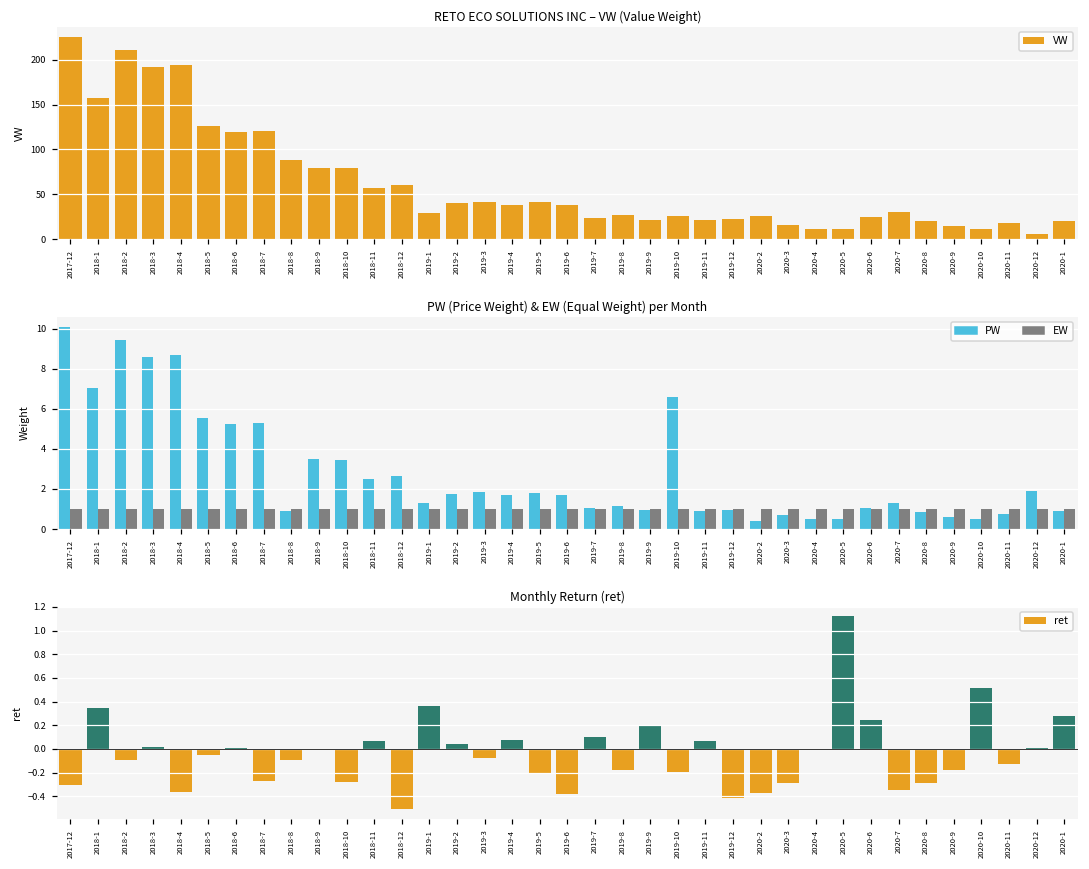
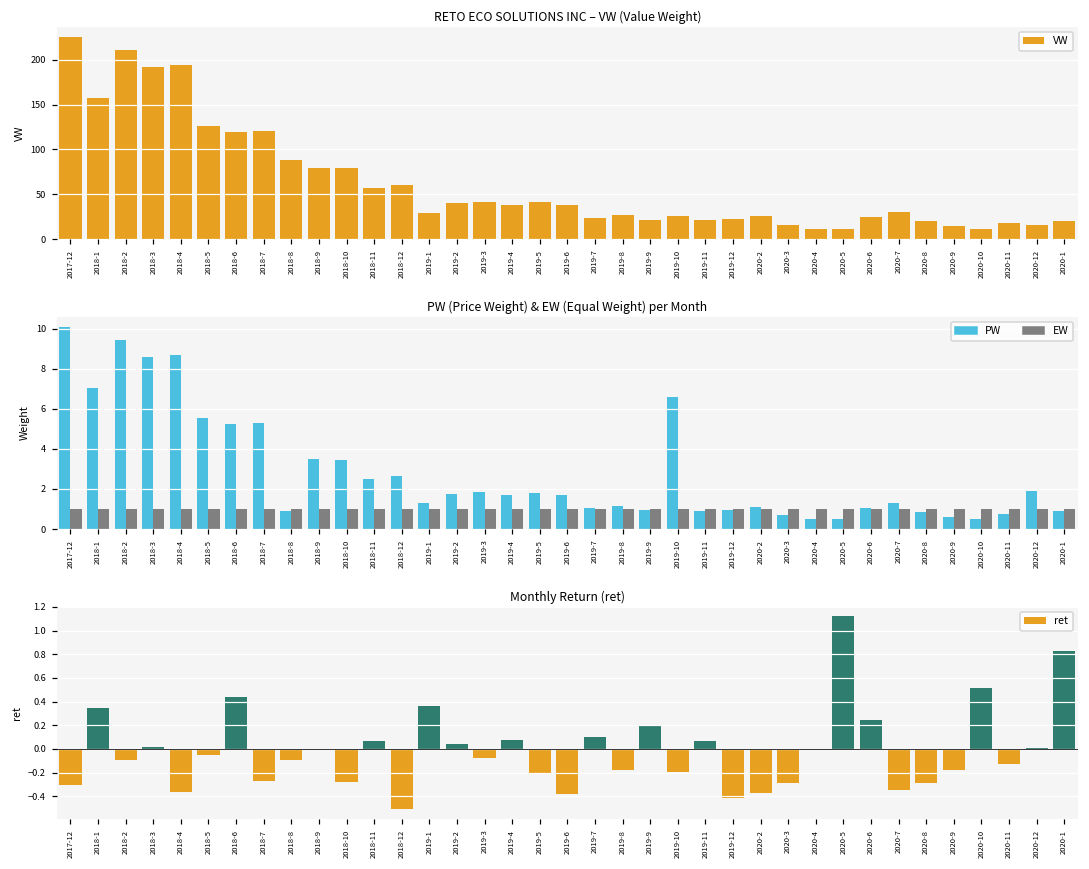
RETO ECO SOLUTIONS INC – VW (Value Weight), 2020-12: 10 -> 20
PW (Price Weight) & EW (Equal Weight) per Month, PW, 2020-2: 0.4 -> 1.1
Monthly Return (ret), 2018-6: 0.01 -> 0.44
Monthly Return (ret), 2020-1: 0.28 -> 0.83
